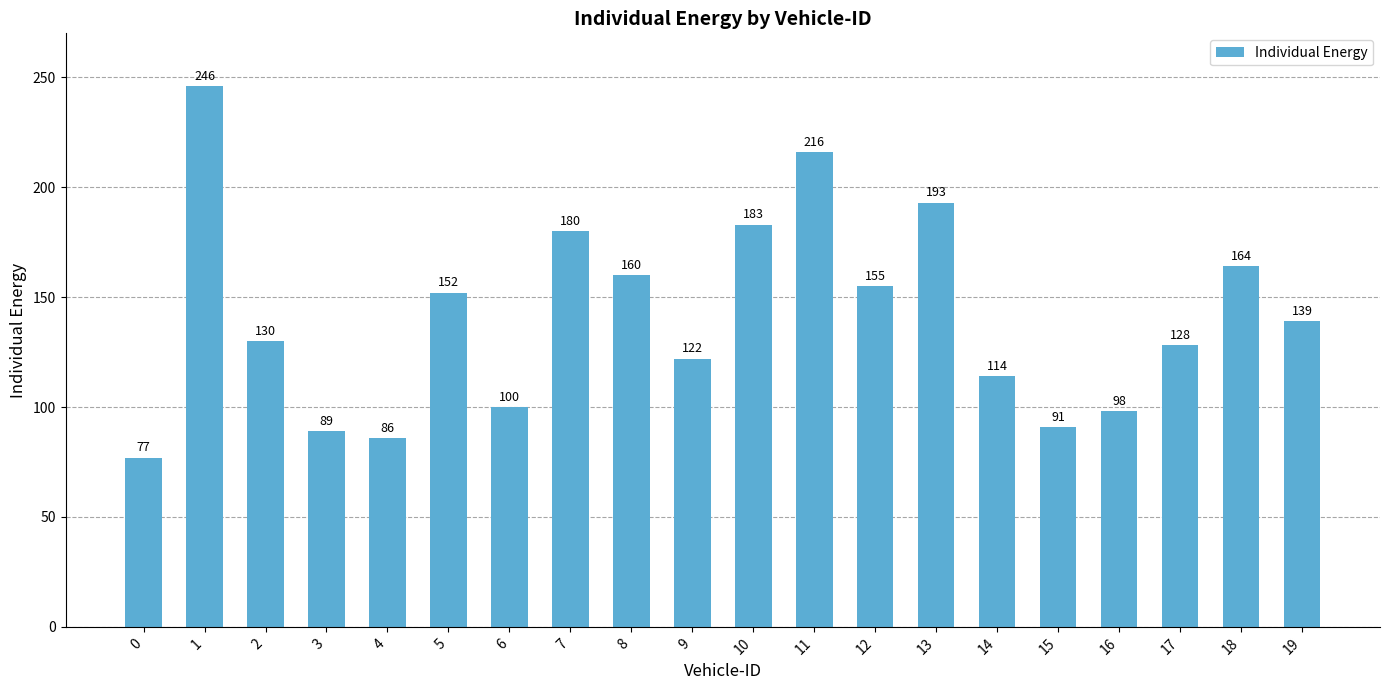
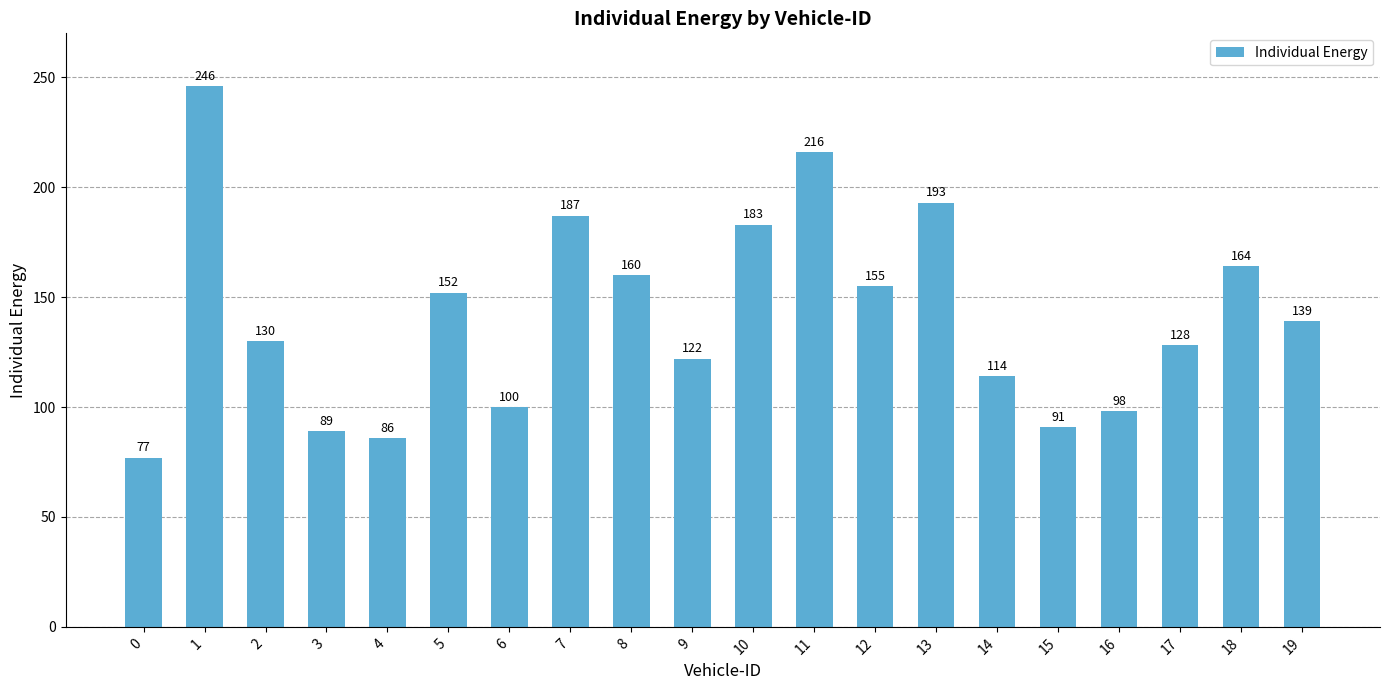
7: 180 -> 187
